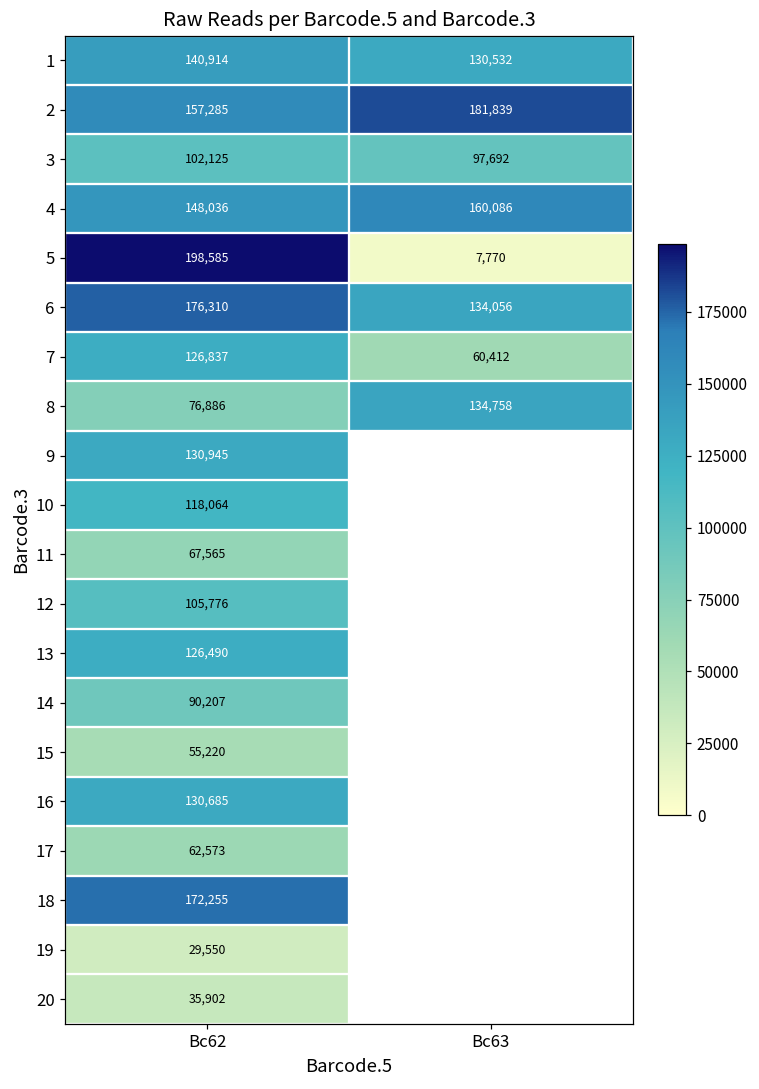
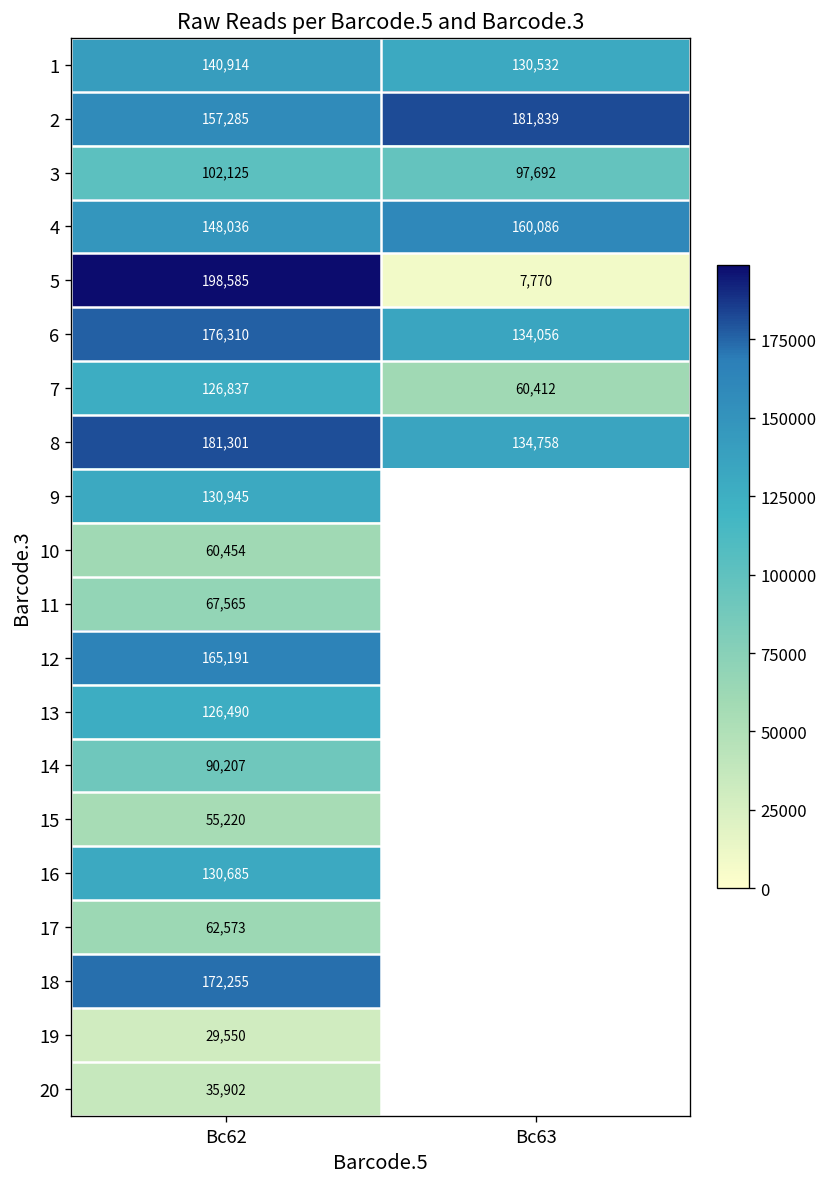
8, Bc62: 76,886 -> 181,301
10, Bc62: 118,064 -> 60,454
12, Bc62: 105,776 -> 165,191
